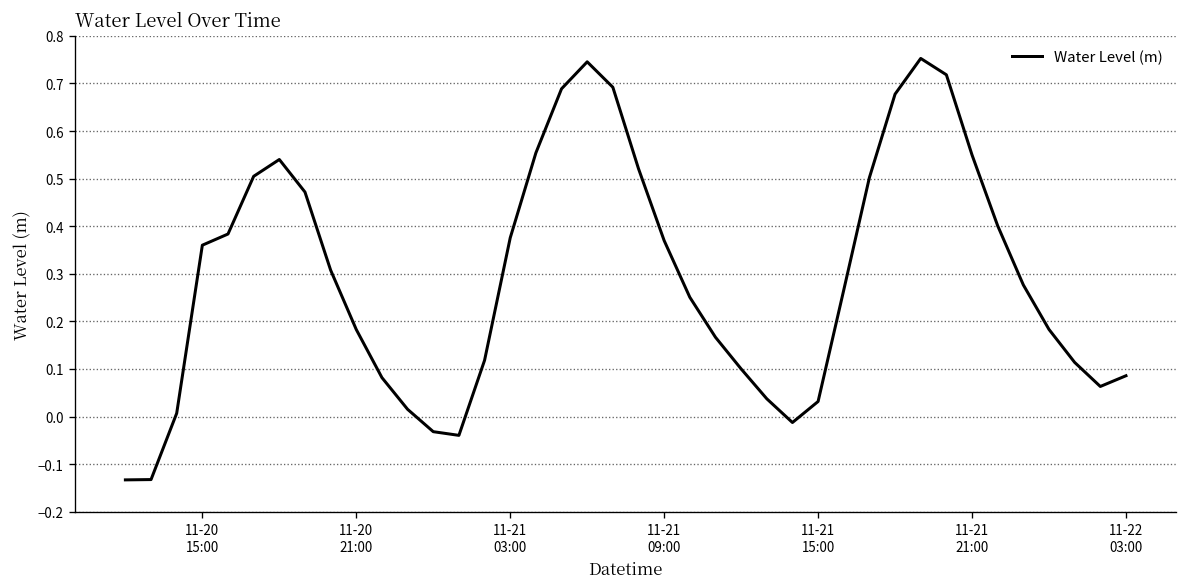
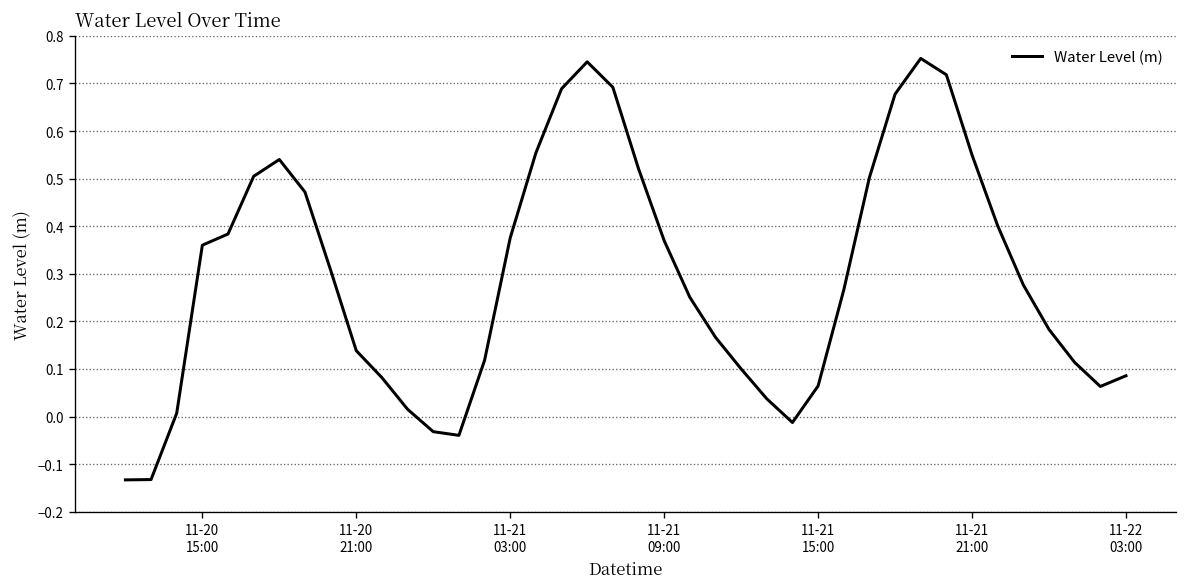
11-20 21:00: 0.18 -> 0.14
11-21 15:00: 0.03 -> 0.06
